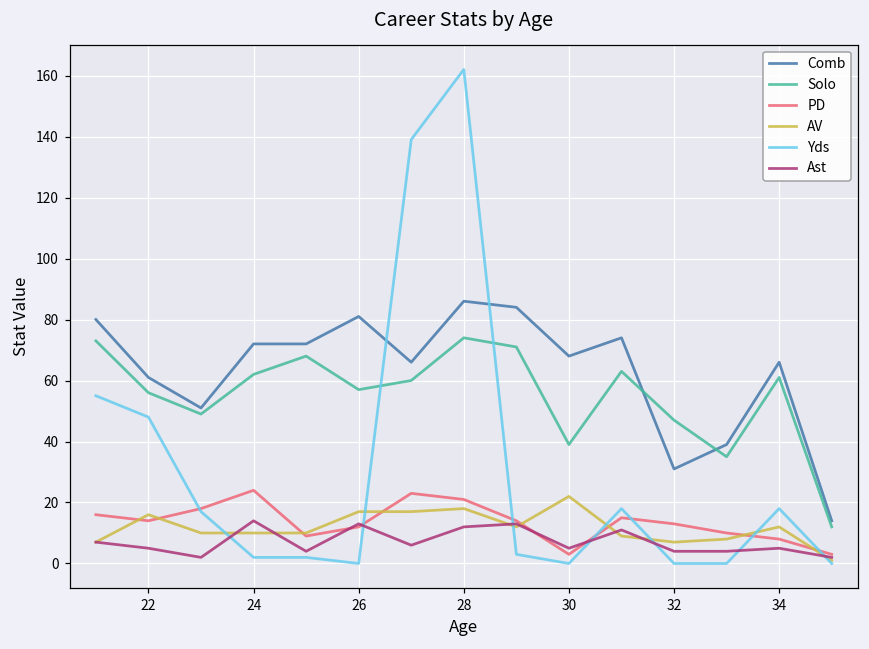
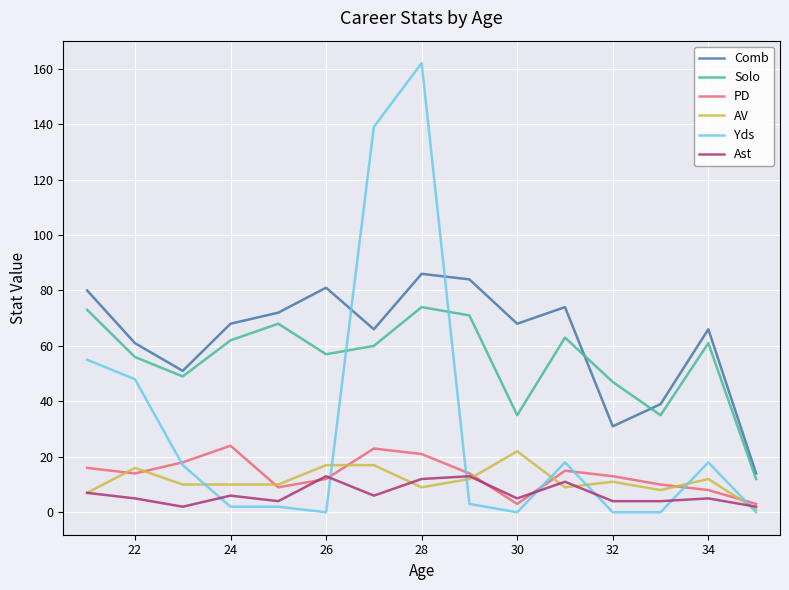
Comb, 24: 72 -> 68
Ast, 24: 14 -> 6
AV, 28: 18 -> 9
Solo, 30: 39 -> 35
AV, 32: 7 -> 11
